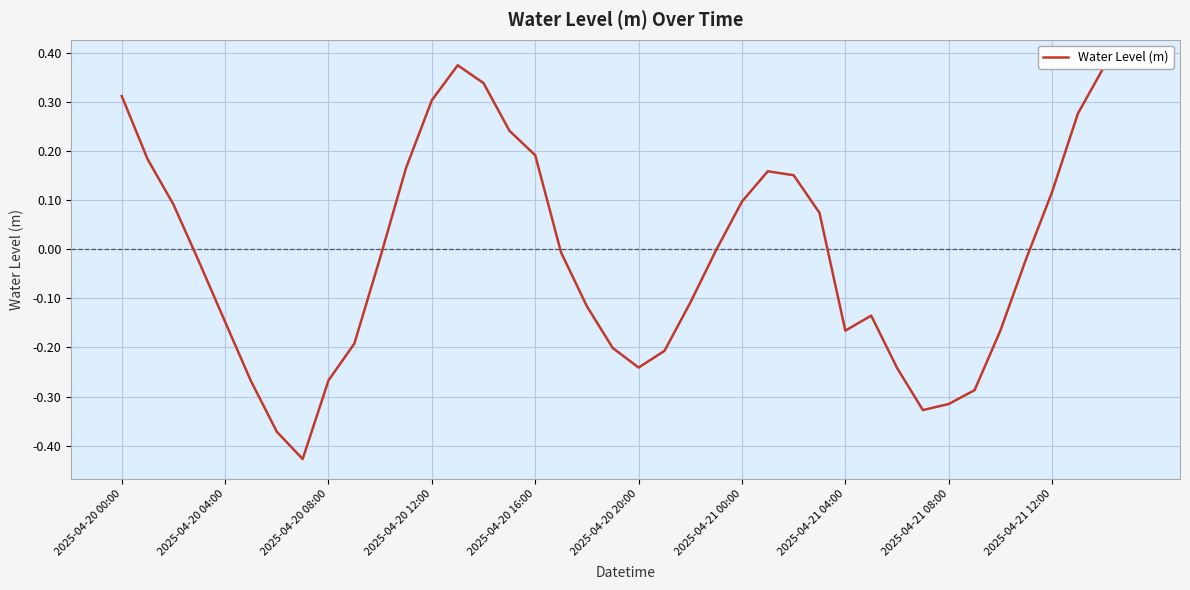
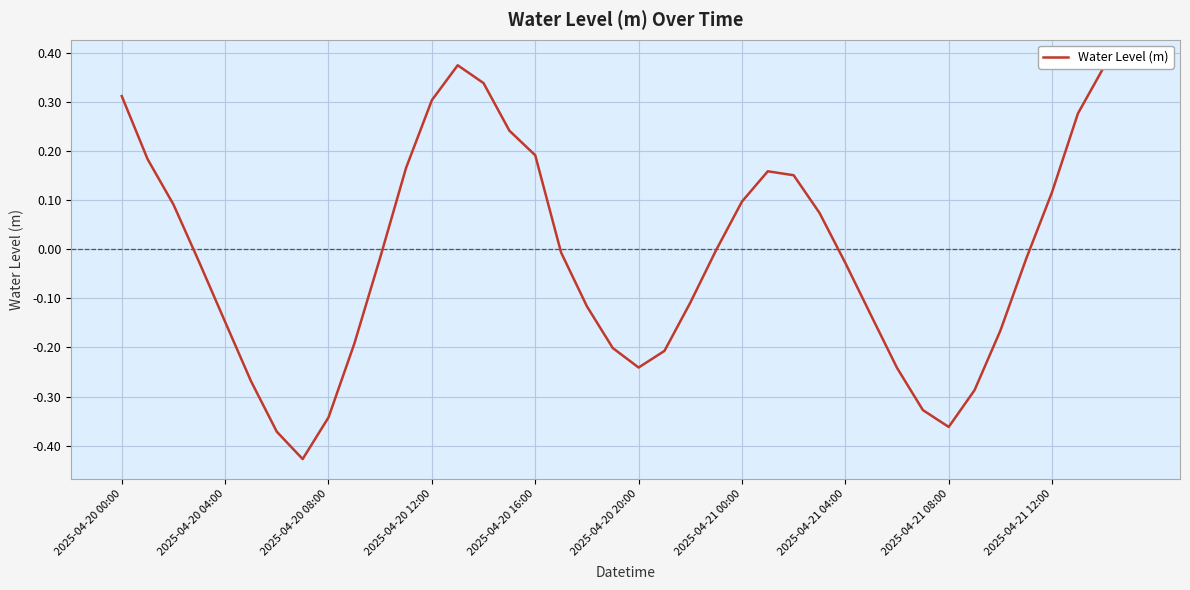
2025-04-20 08:00: -0.27 -> -0.34
2025-04-21 04:00: -0.17 -> -0.03
2025-04-21 08:00: -0.32 -> -0.36
